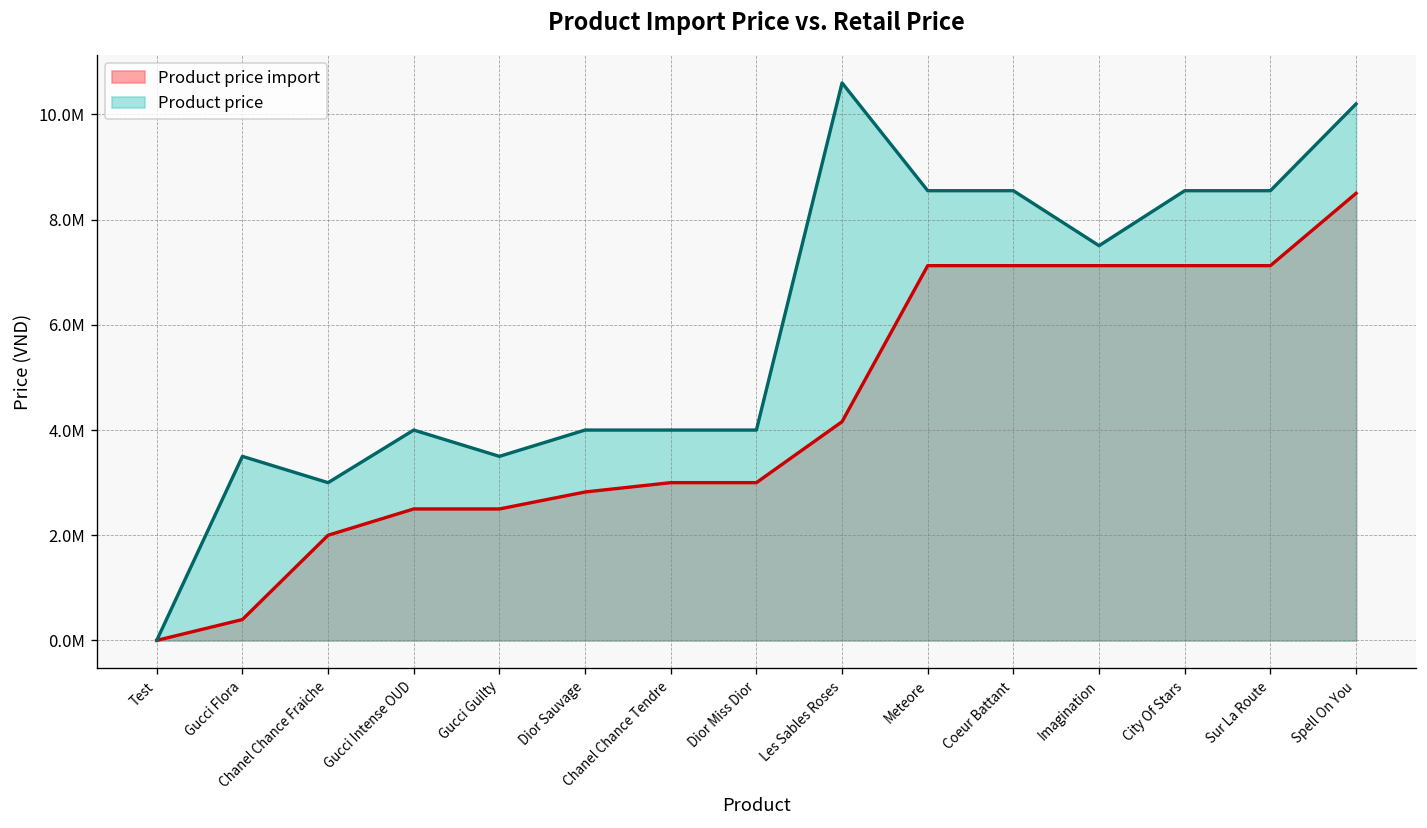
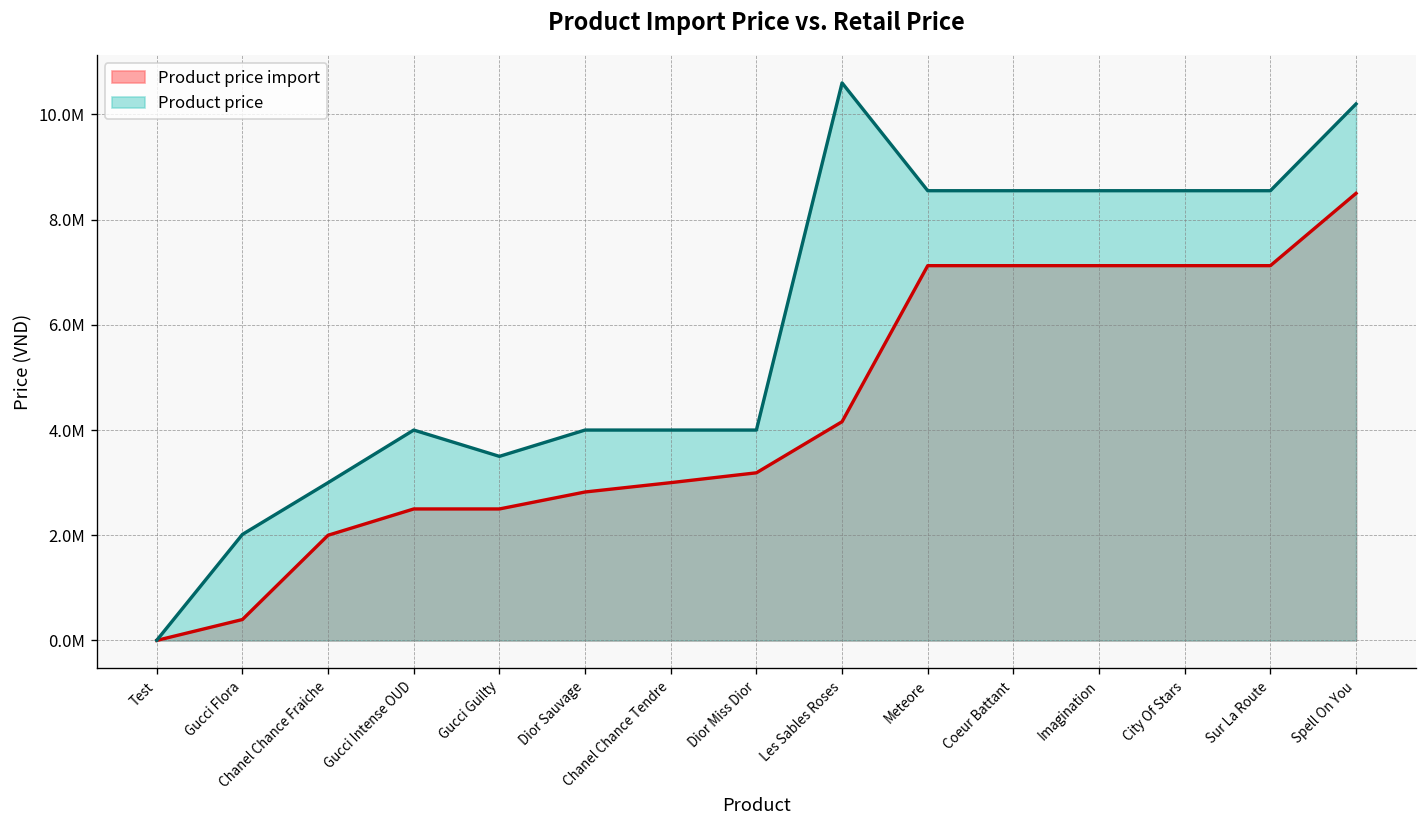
Product price, Gucci Flora: 3500000 -> 2000000
Product price import, Dior Miss Dior: 3000000 -> 3200000
Product price, Imagination: 7500000 -> 8600000
